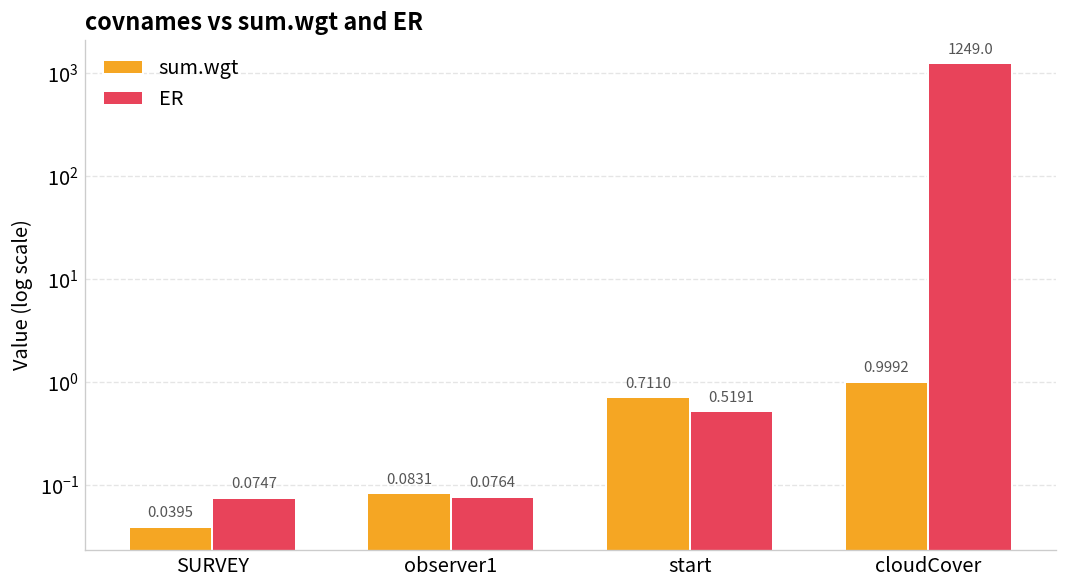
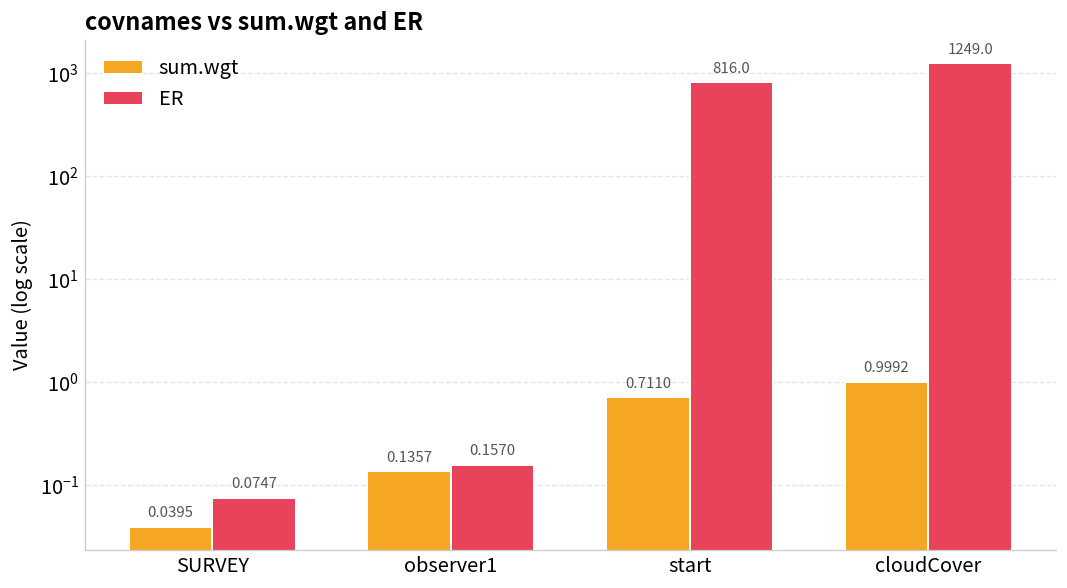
sum.wgt, observer1: 0.0831 -> 0.1357
ER, observer1: 0.0764 -> 0.1570
ER, start: 0.5191 -> 816.0
